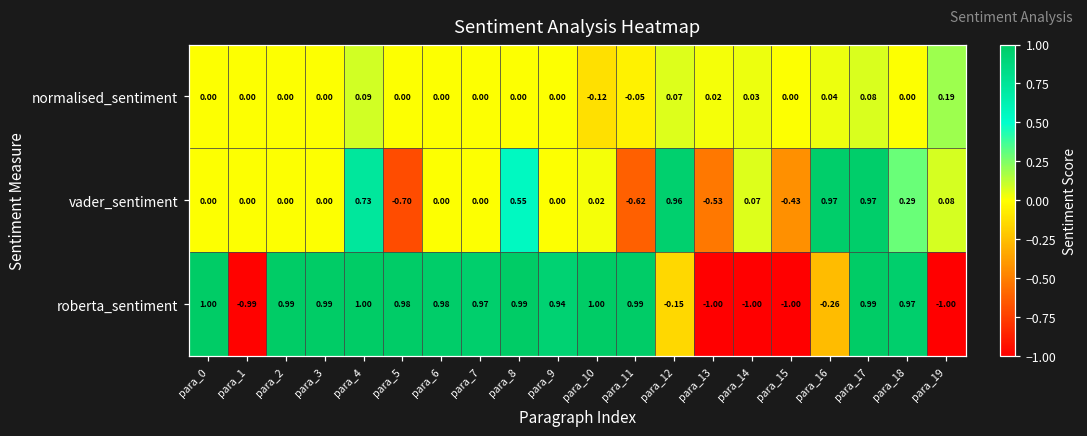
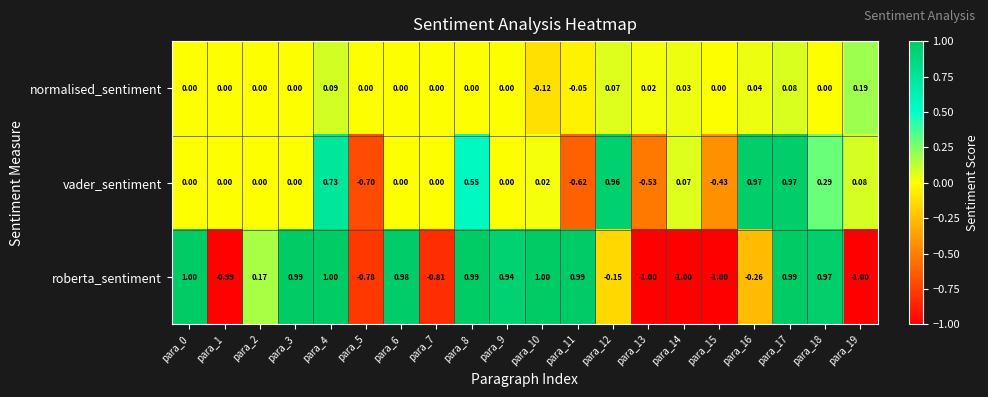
roberta_sentiment, para_2: 0.99 -> 0.17
roberta_sentiment, para_5: 0.98 -> -0.78
roberta_sentiment, para_7: 0.97 -> -0.81
